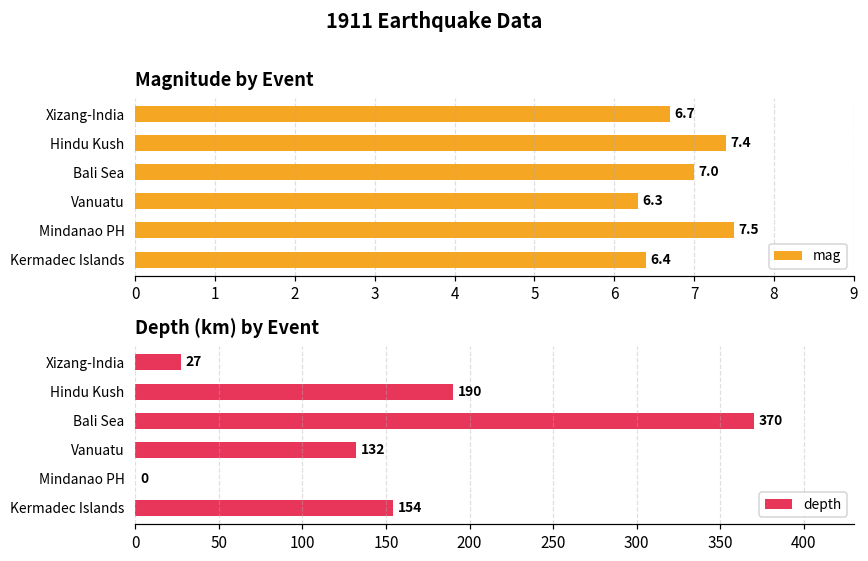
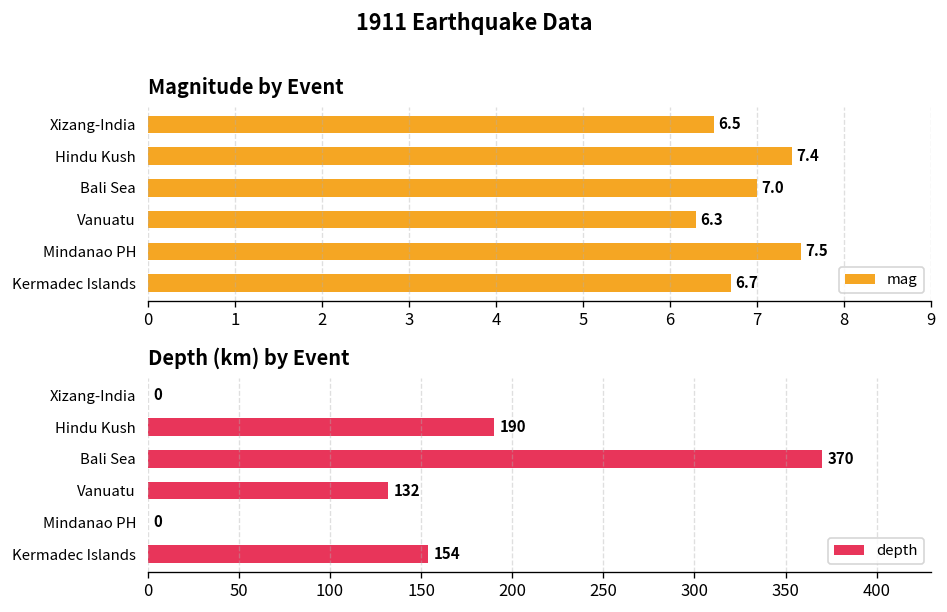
Magnitude by Event, Xizang-India: 6.7 -> 6.5
Magnitude by Event, Kermadec Islands: 6.4 -> 6.7
Depth (km) by Event, Xizang-India: 27 -> 0
